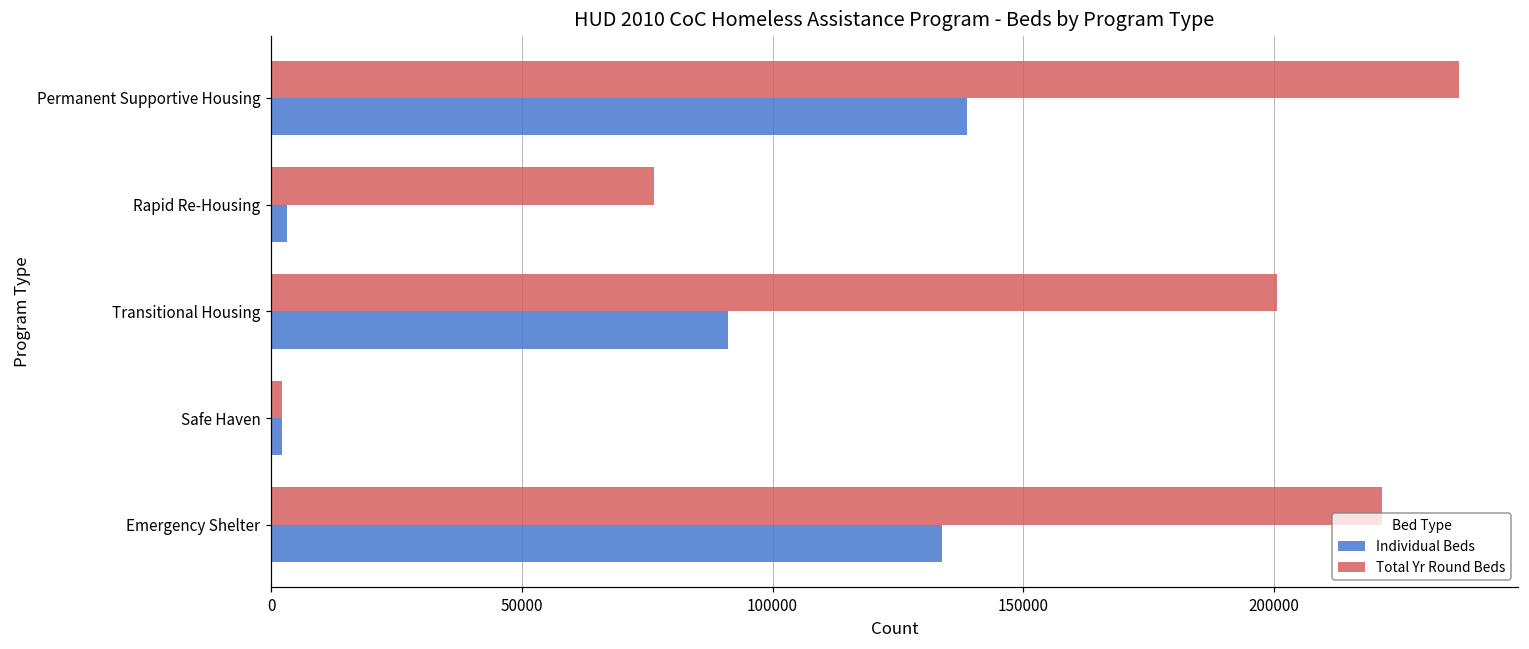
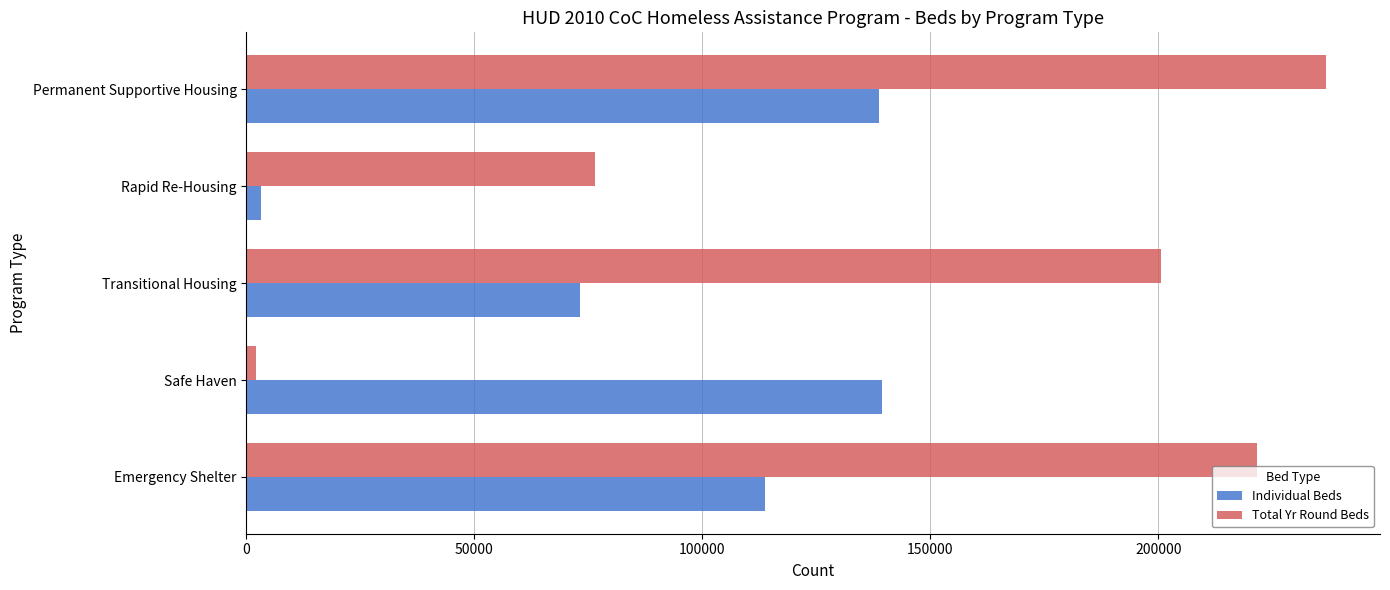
Individual Beds, Transitional Housing: 91000 -> 73000
Individual Beds, Safe Haven: 2000 -> 140000
Individual Beds, Emergency Shelter: 134000 -> 114000
